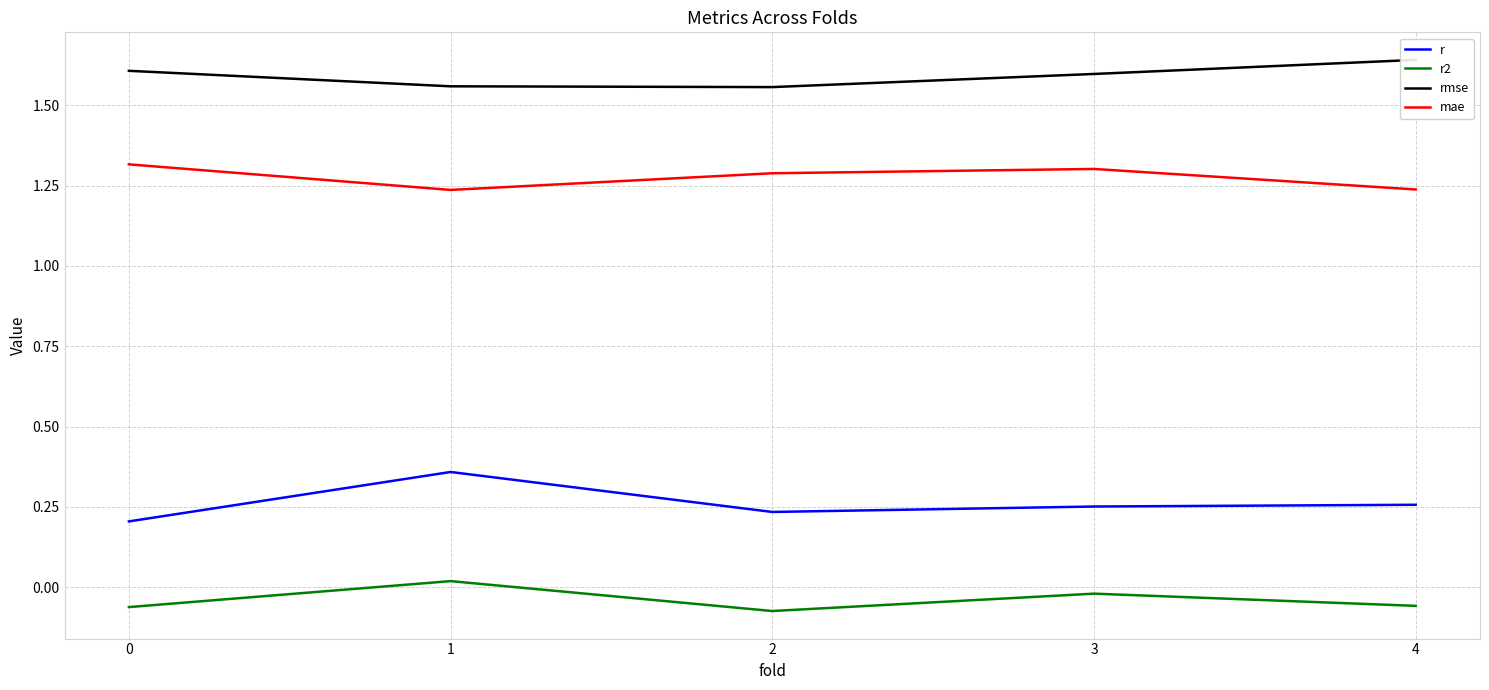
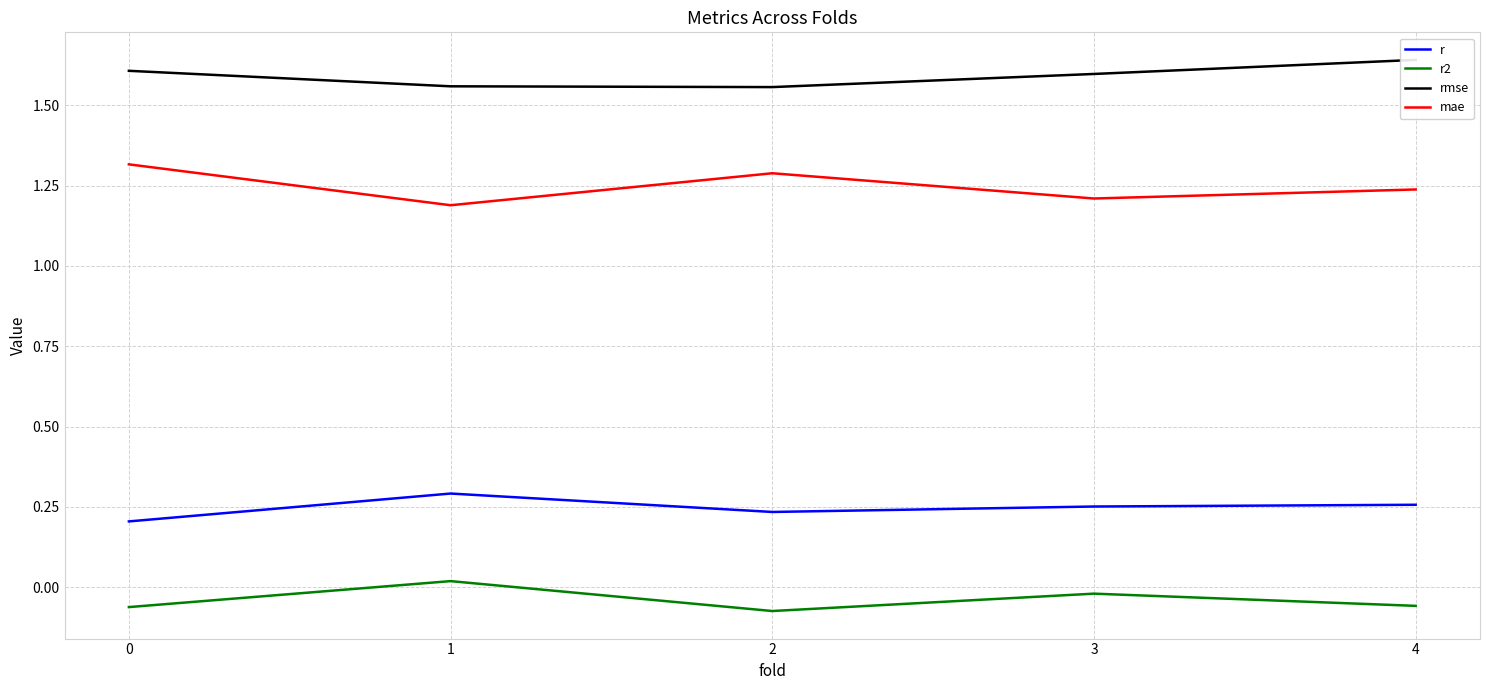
r, 1: 0.36 -> 0.29
mae, 1: 1.24 -> 1.19
mae, 3: 1.30 -> 1.21
